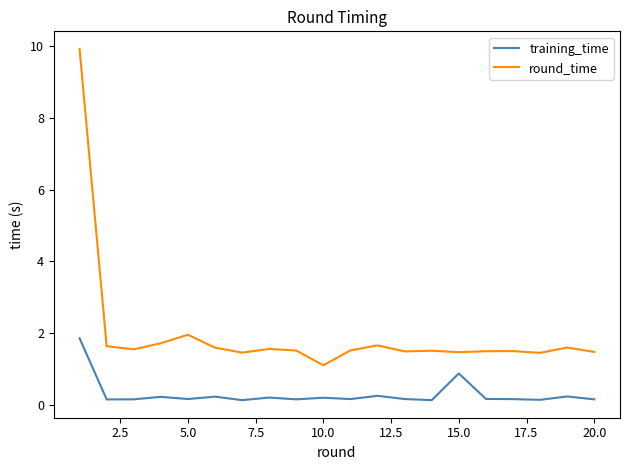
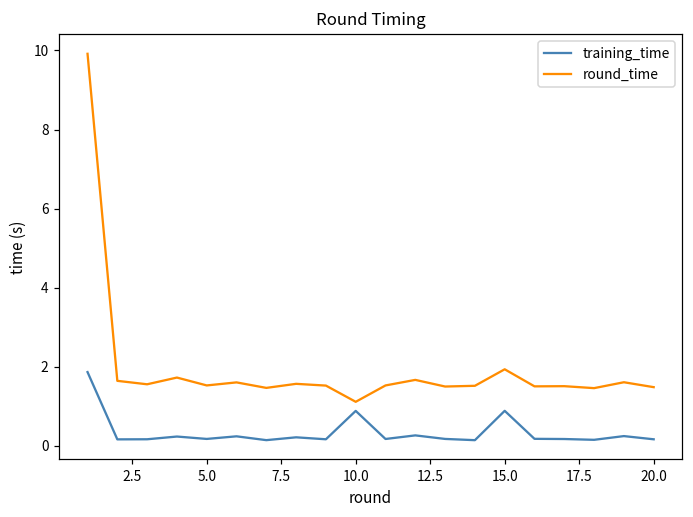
round_time, 5.0: 2.0 -> 1.5
training_time, 10.0: 0.2 -> 0.9
round_time, 15.0: 1.5 -> 1.9
